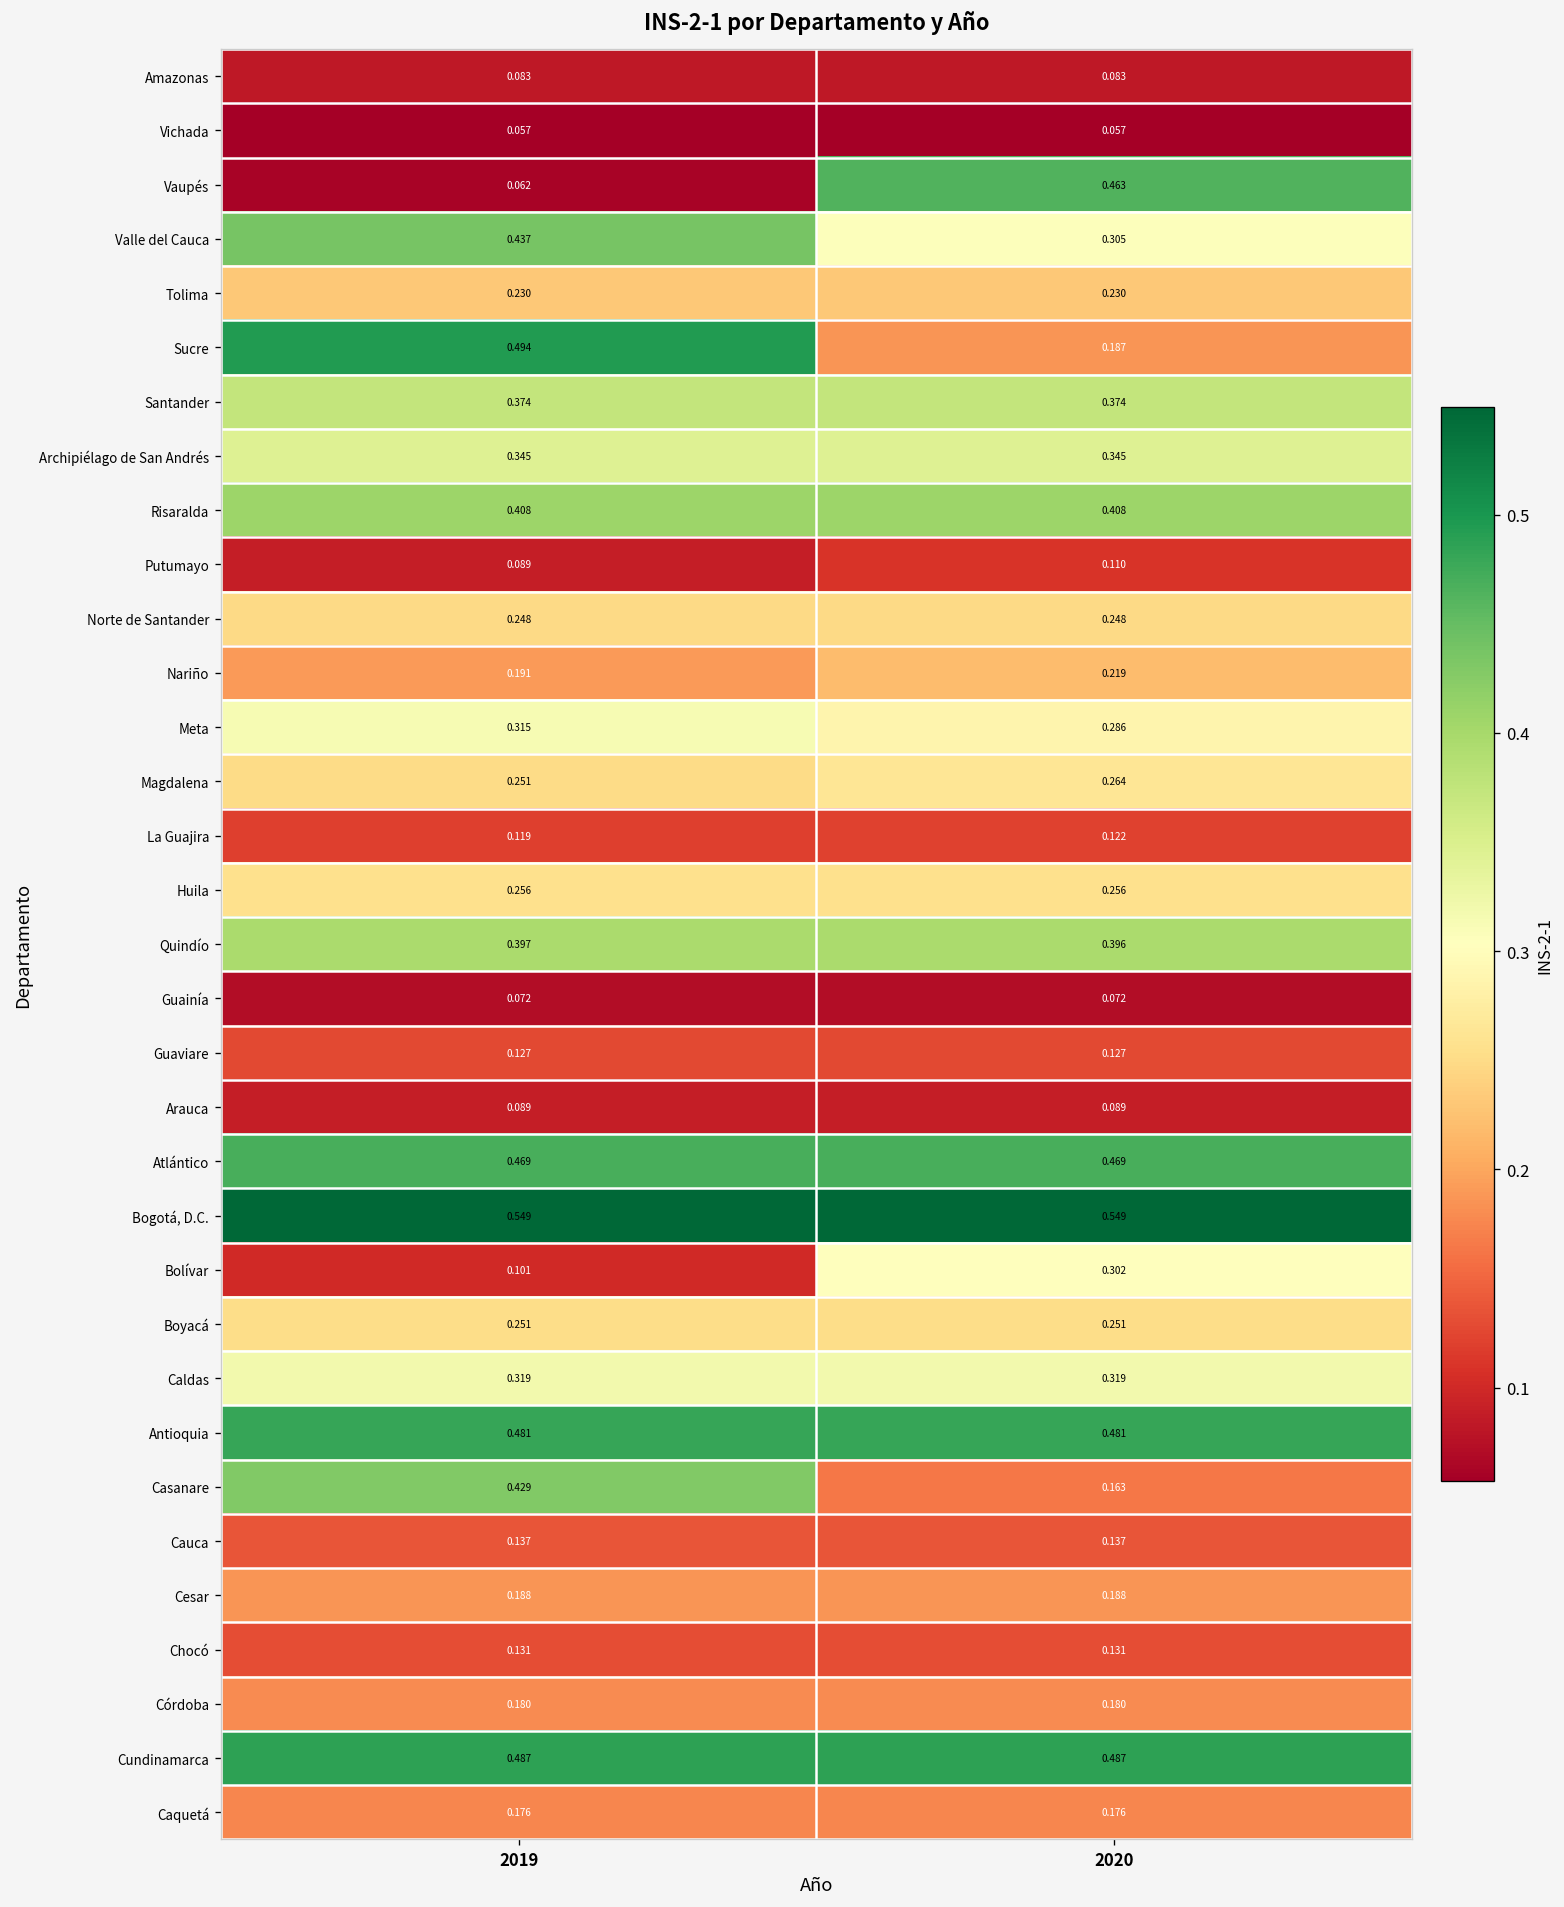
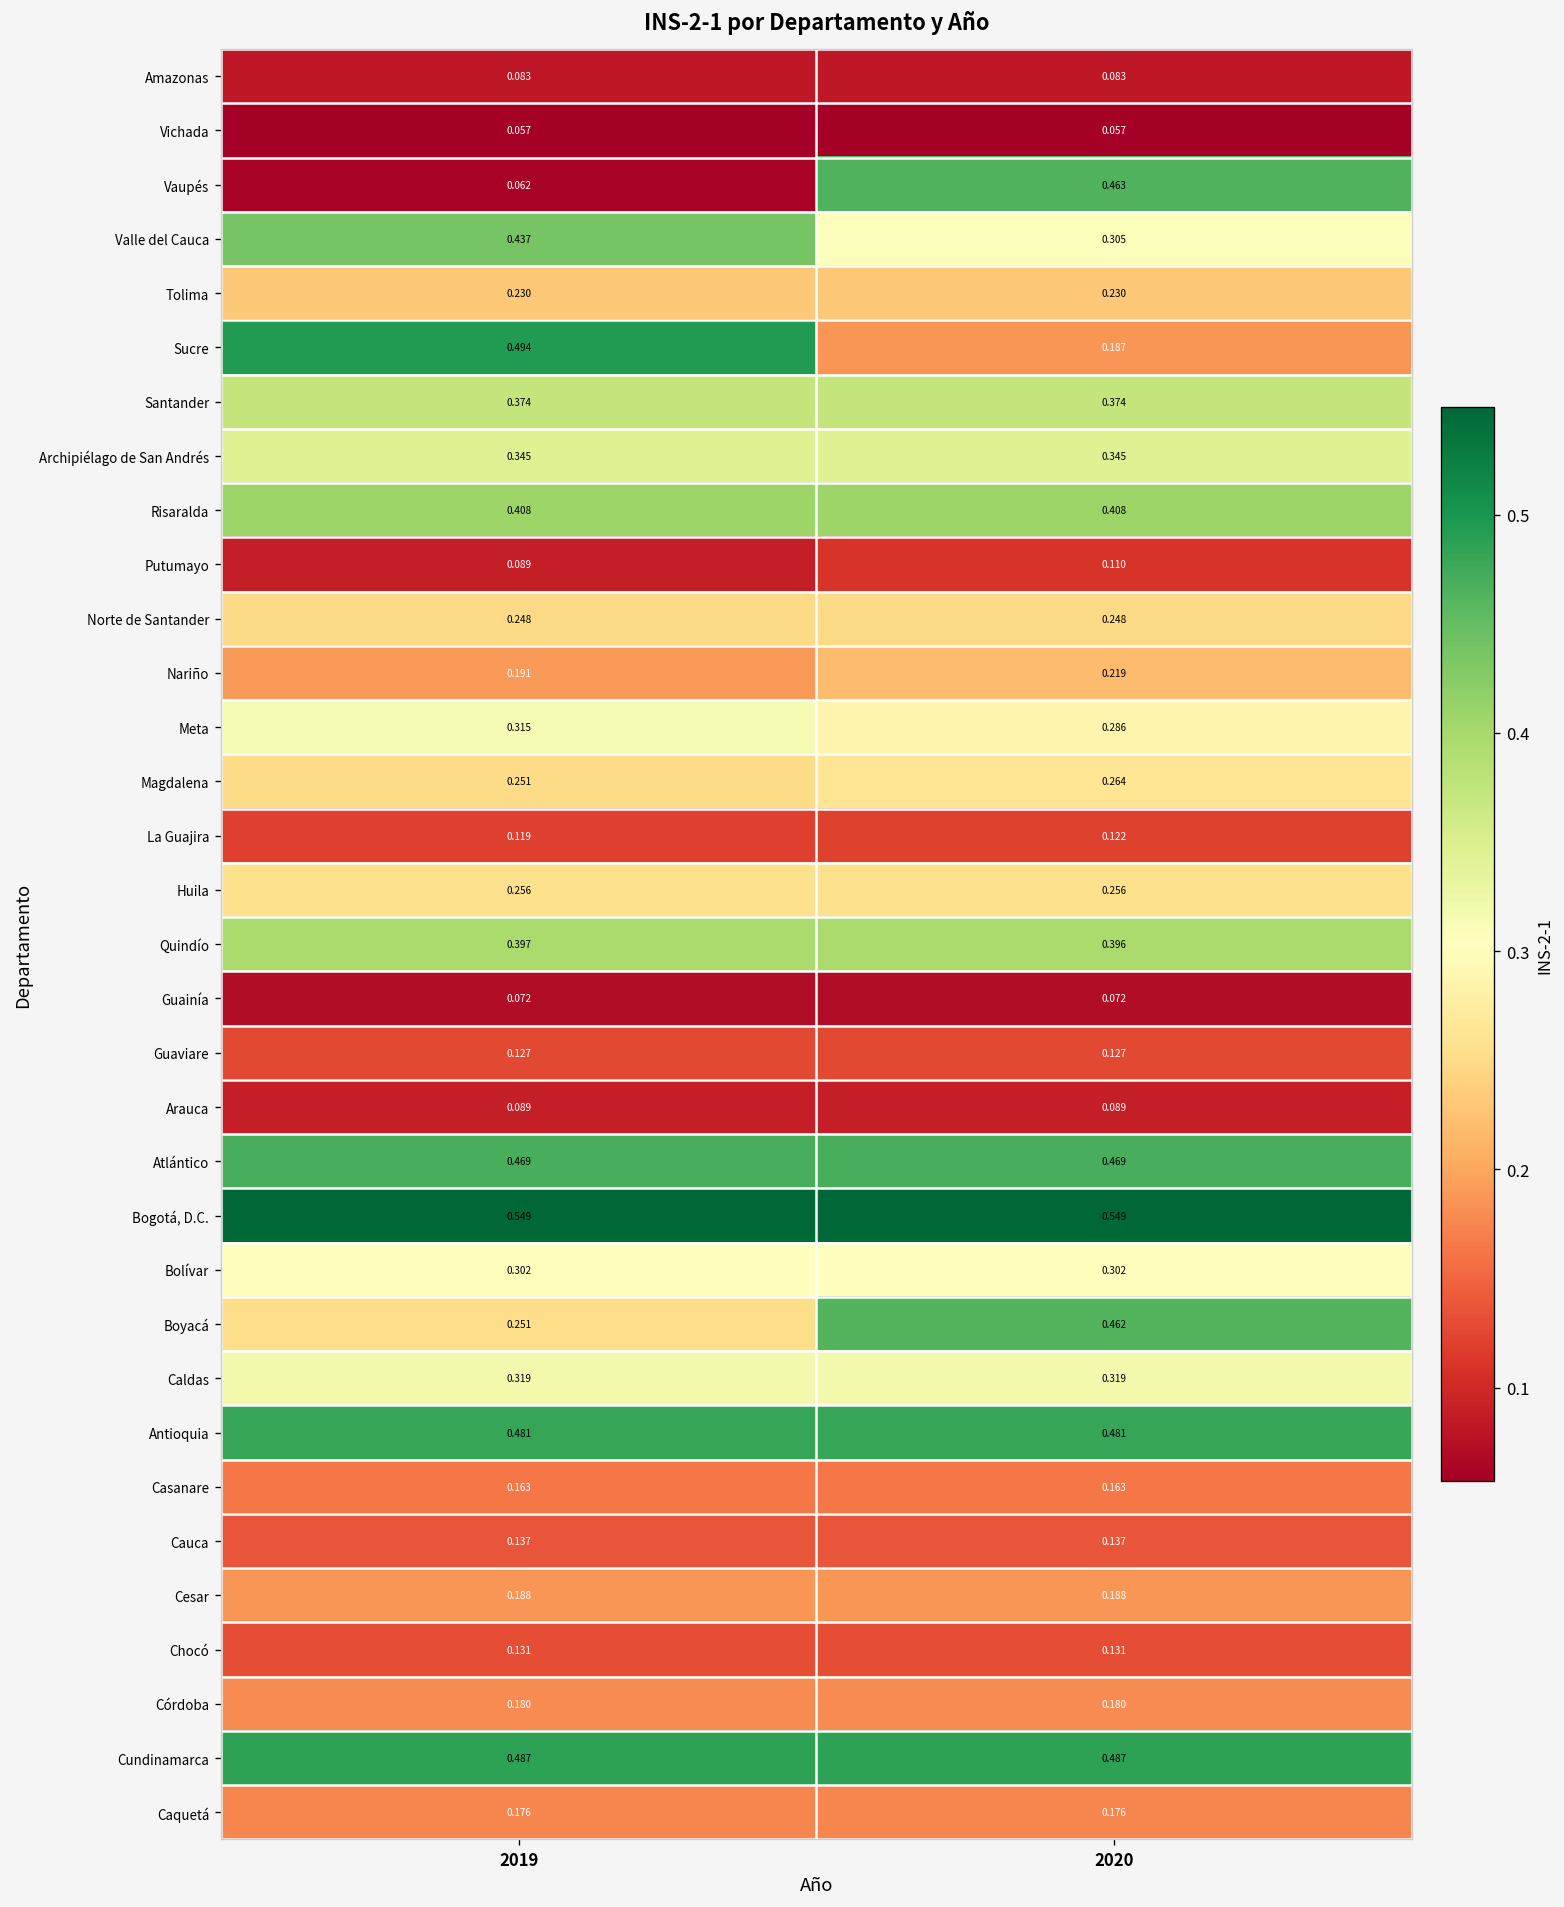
Bolívar, 2019: 0.101 -> 0.302
Boyacá, 2020: 0.251 -> 0.462
Casanare, 2019: 0.429 -> 0.163
